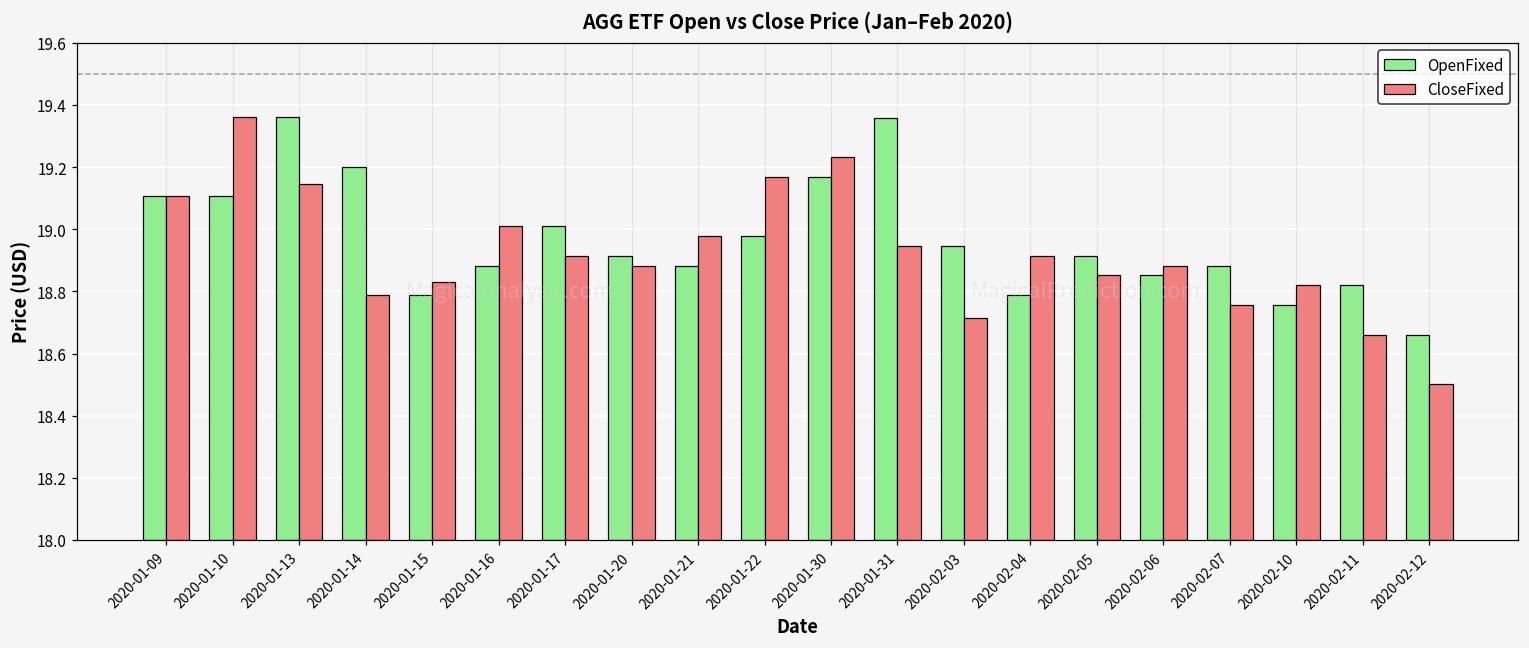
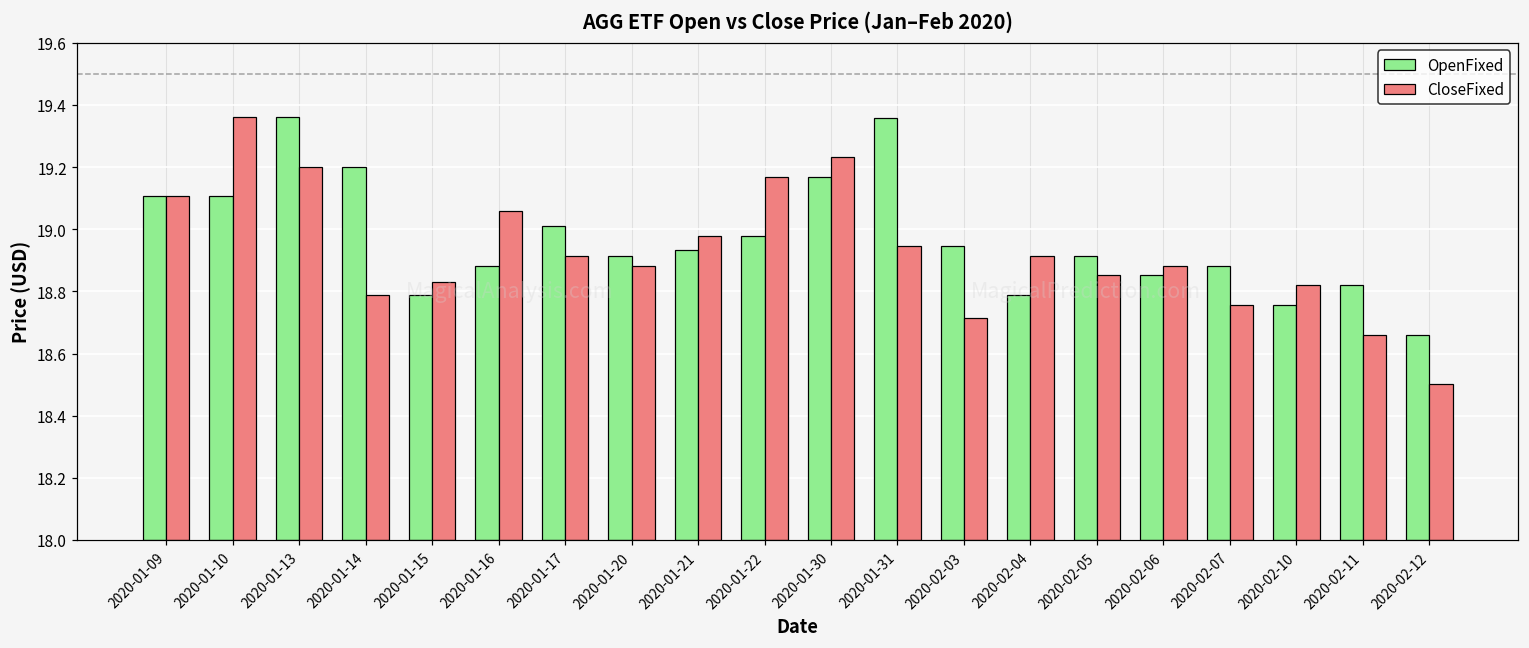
CloseFixed, 2020-01-13: 19.14 -> 19.20
CloseFixed, 2020-01-16: 19.01 -> 19.06
OpenFixed, 2020-01-21: 18.88 -> 18.93
